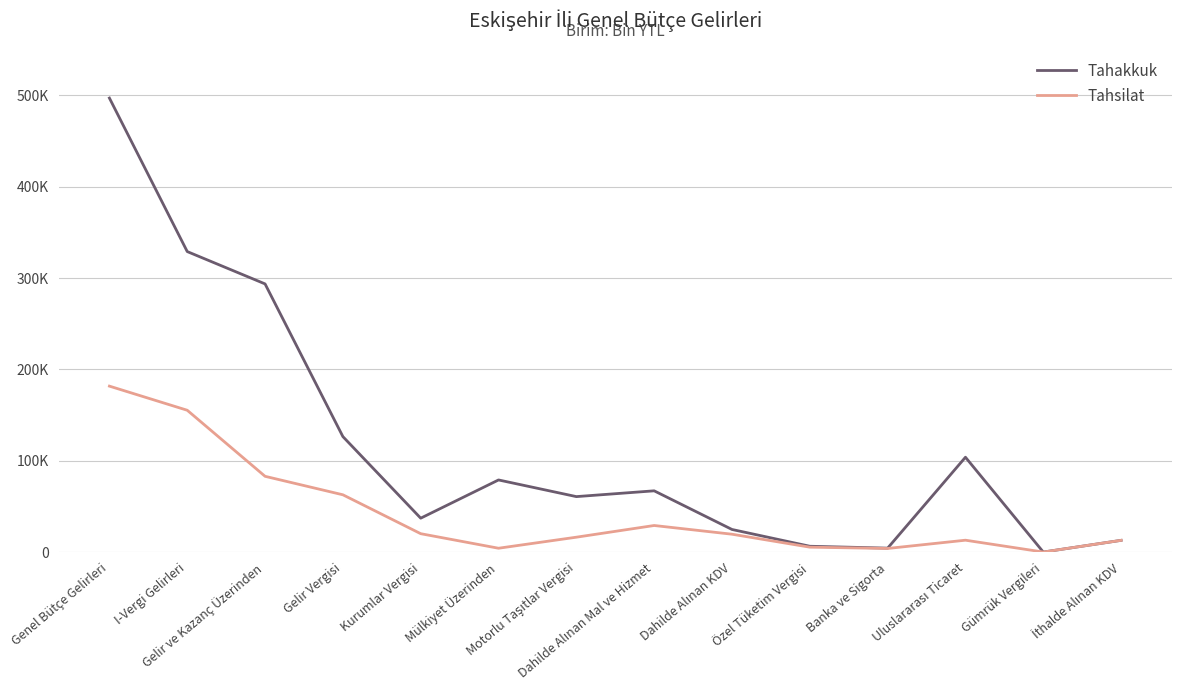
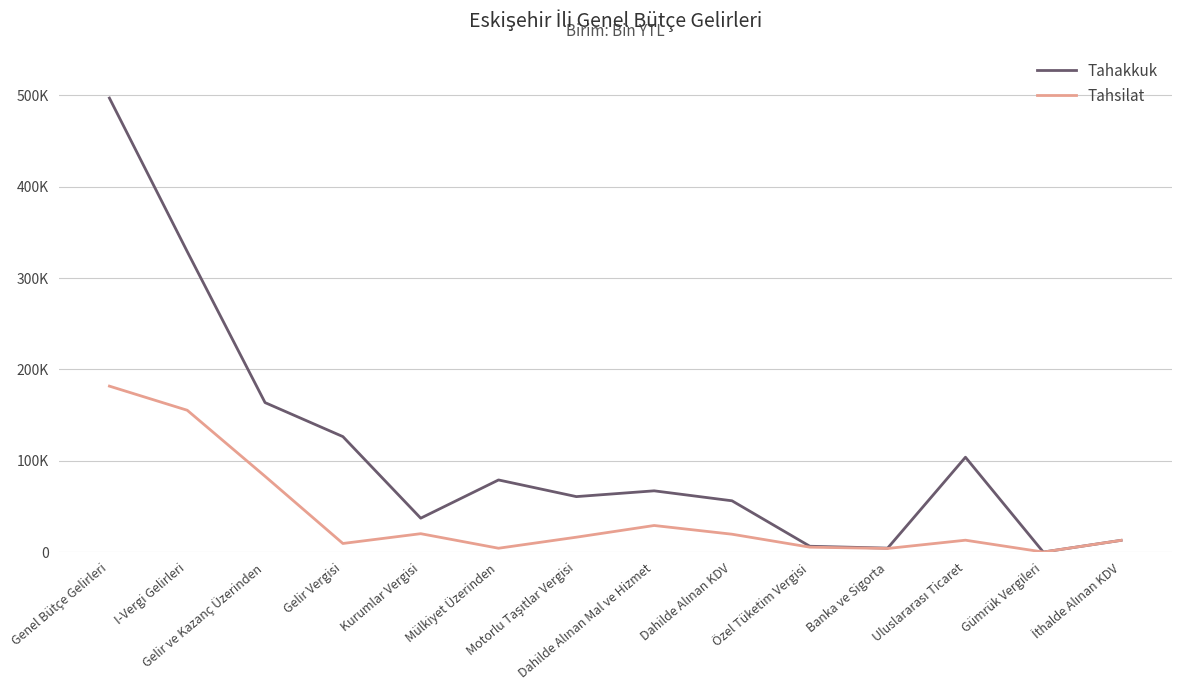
Tahakkuk, Gelir ve Kazanç Üzerinden: 290000 -> 160000
Tahsilat, Gelir Vergisi: 60000 -> 10000
Tahakkuk, Dahilde Alınan KDV: 20000 -> 60000
